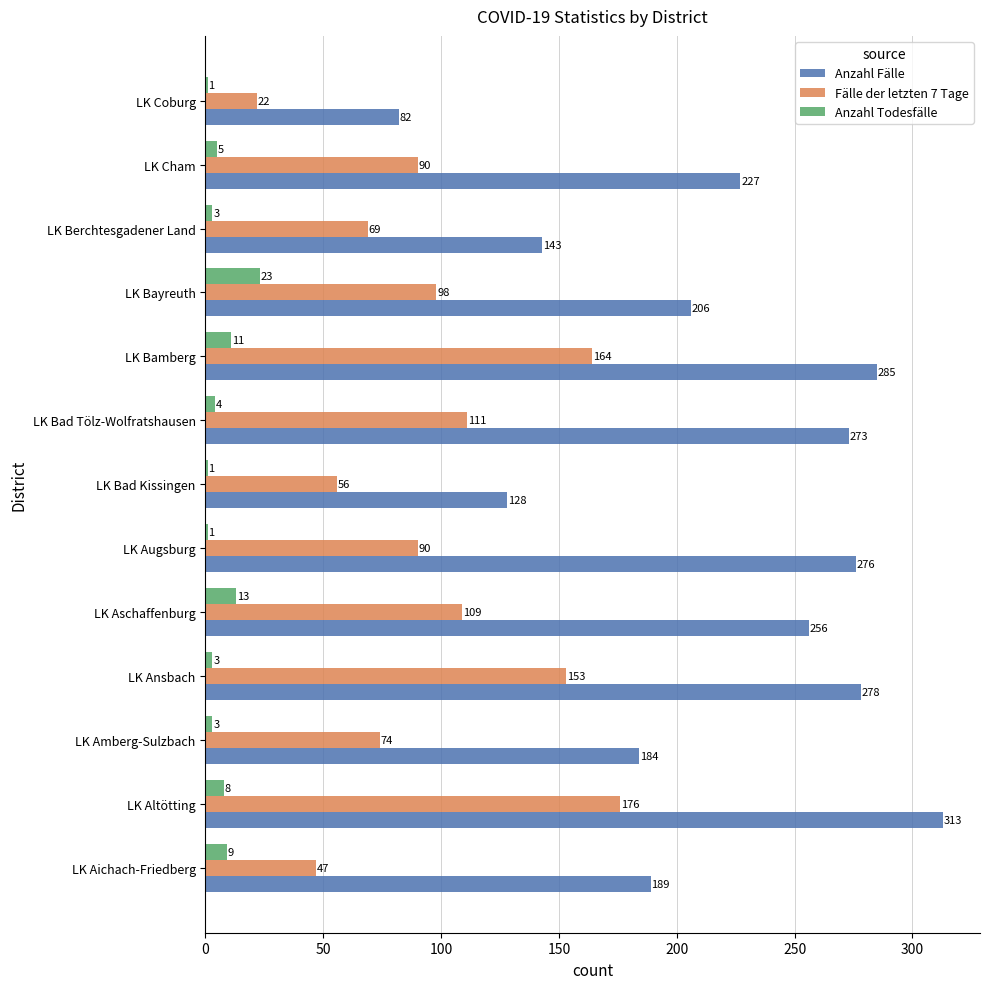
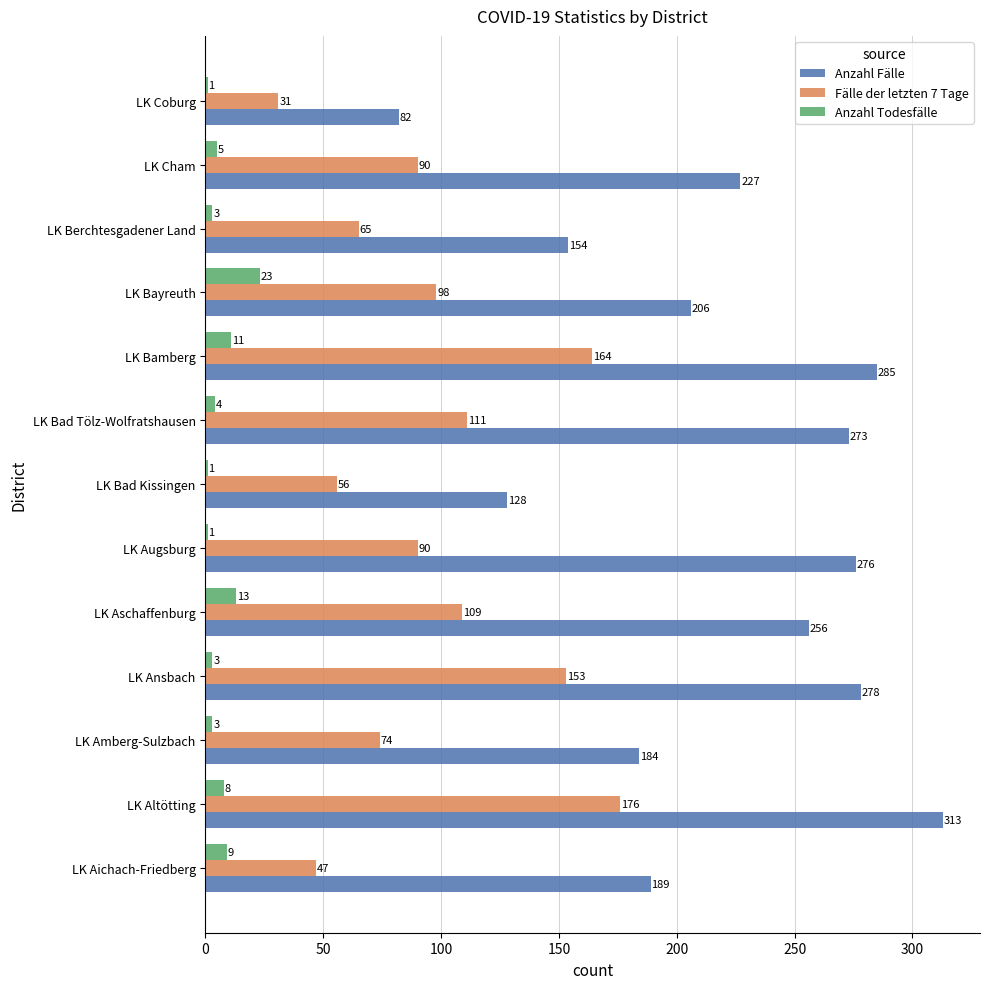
Fälle der letzten 7 Tage, LK Coburg: 22 -> 31
Fälle der letzten 7 Tage, LK Berchtesgadener Land: 69 -> 65
Anzahl Fälle, LK Berchtesgadener Land: 143 -> 154
